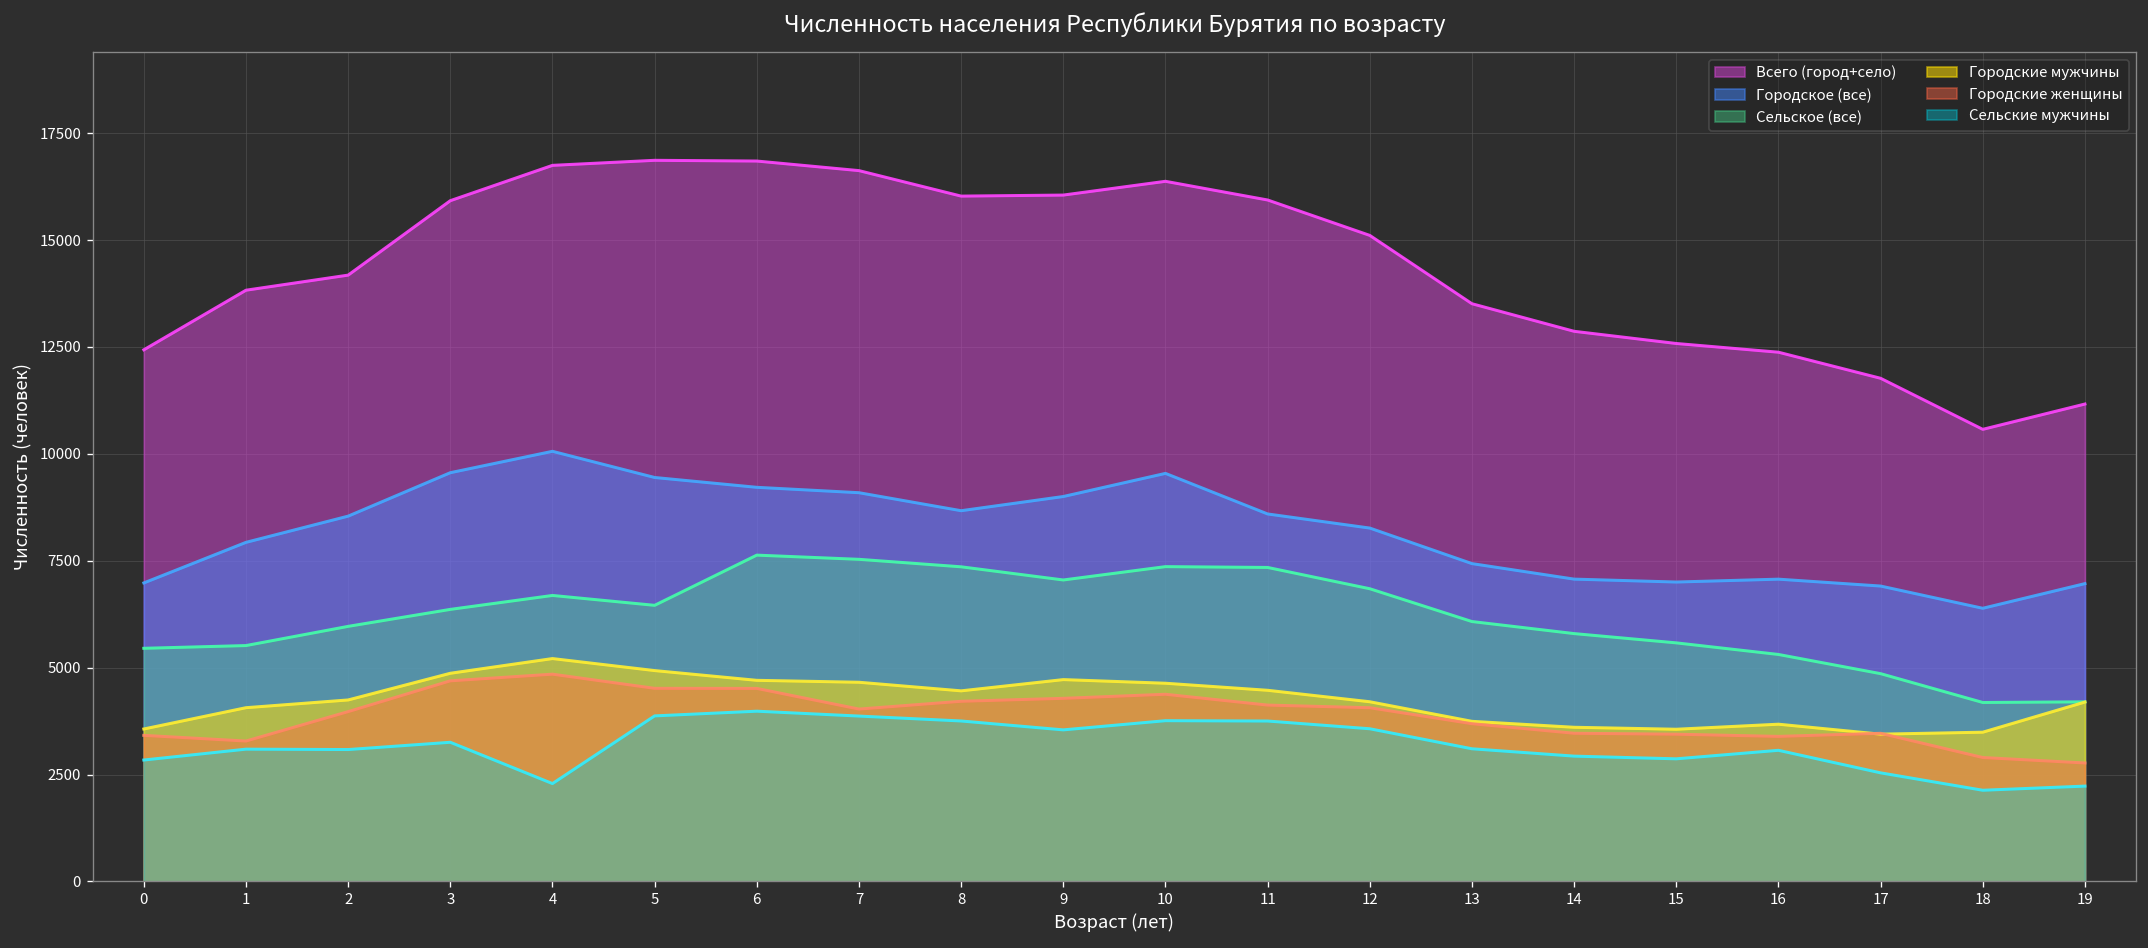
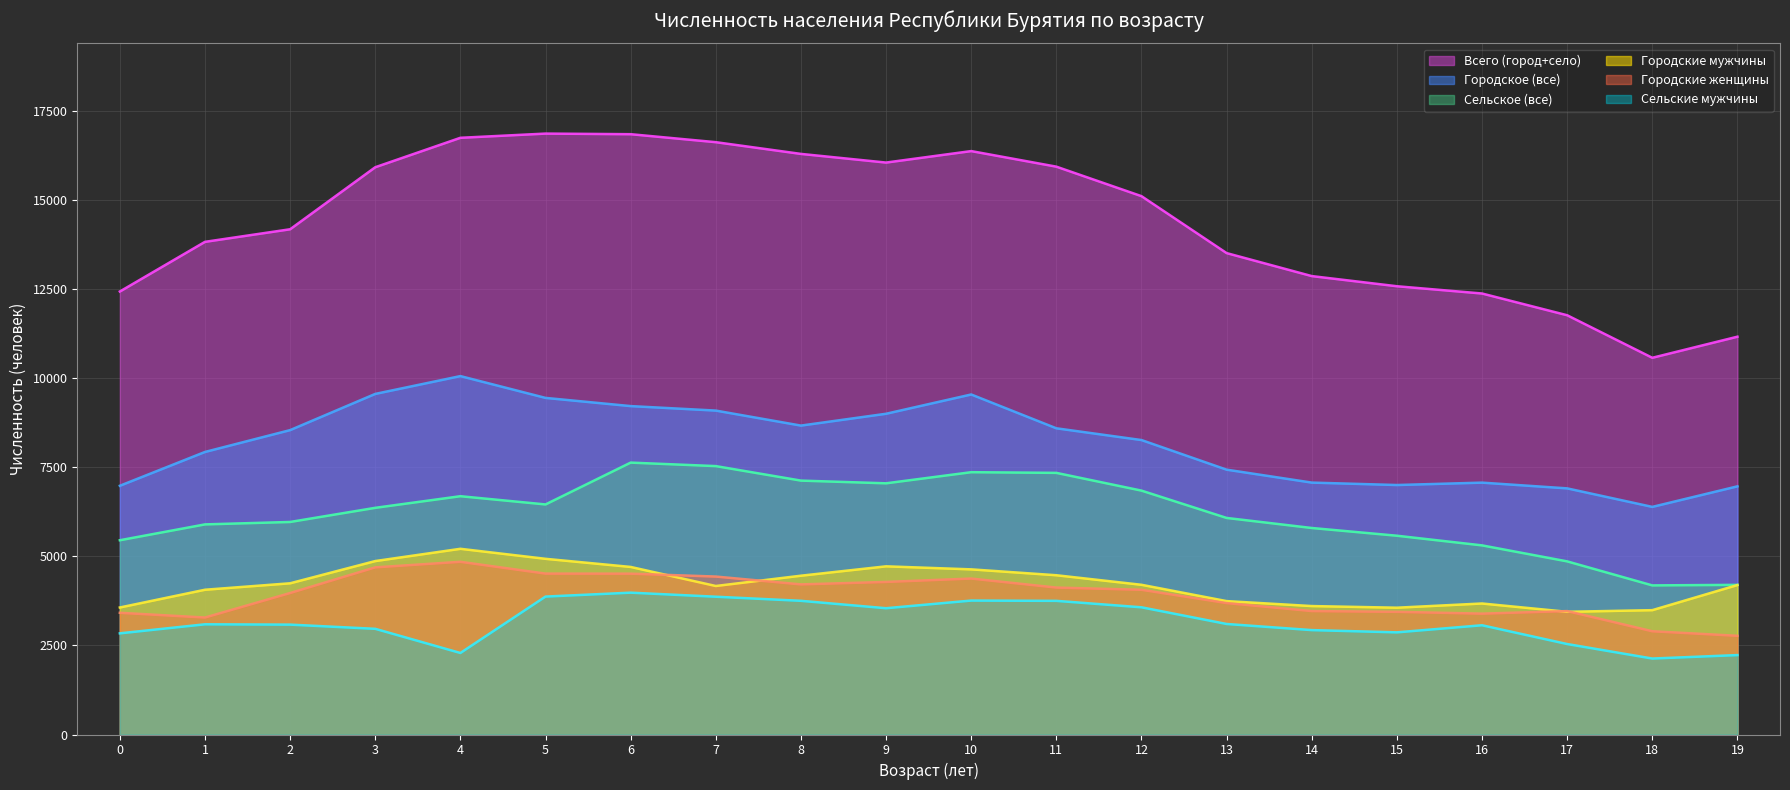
Сельское (все), 1: 5500 -> 5900
Сельские мужчины, 3: 3300 -> 3000
Городские мужчины, 7: 4700 -> 4200
Городские женщины, 7: 4000 -> 4400
Всего (город+село), 8: 16000 -> 16300
Сельское (все), 8: 7400 -> 7100
